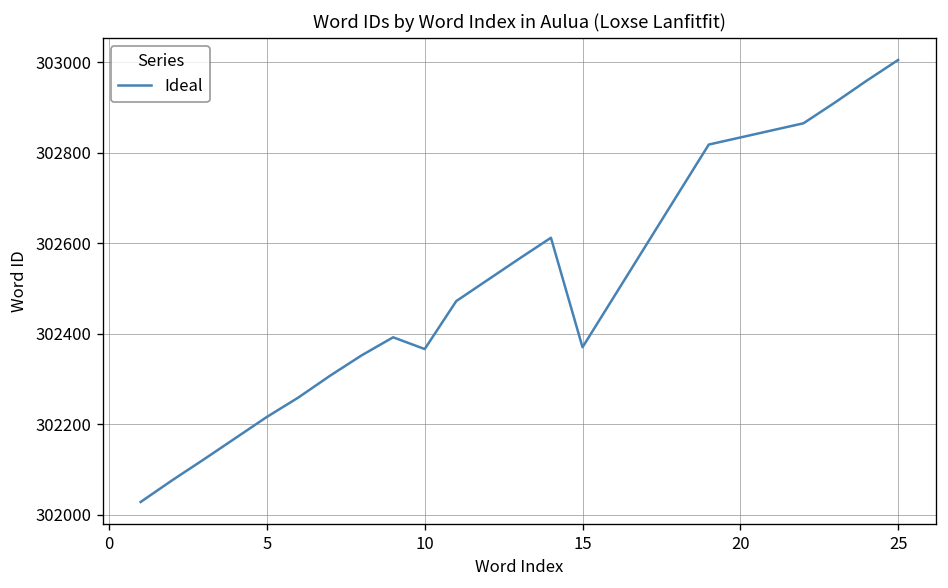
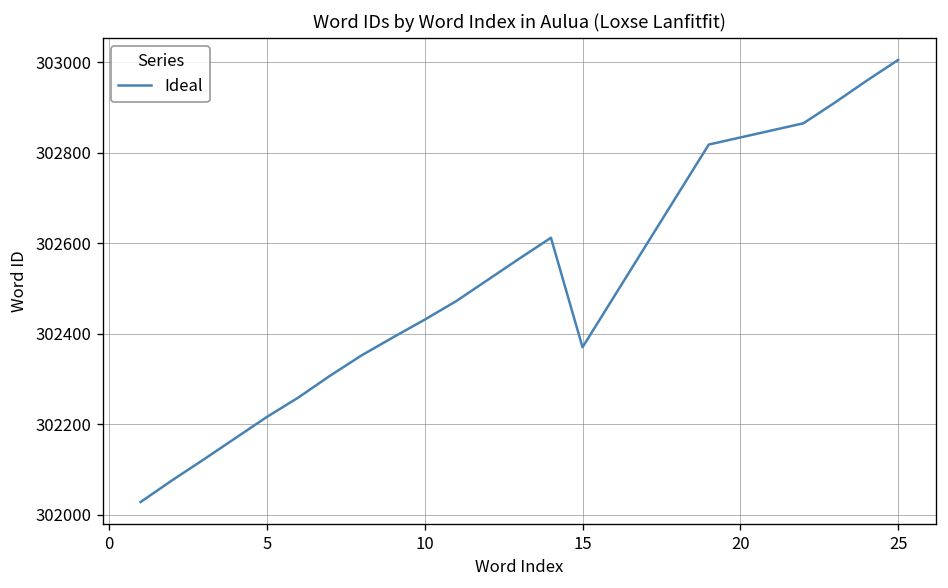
10: 302370 -> 302430
